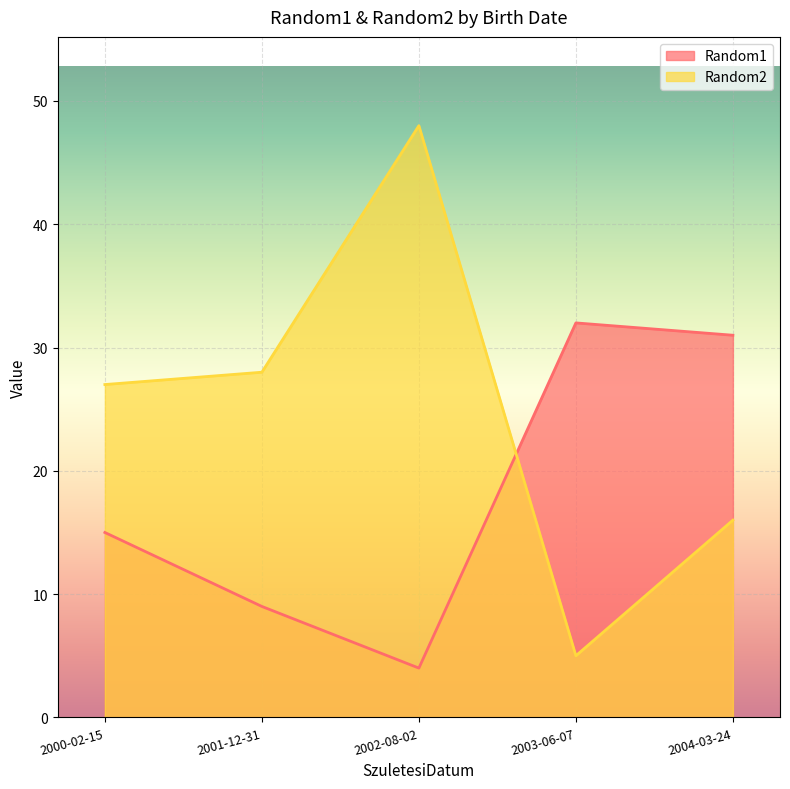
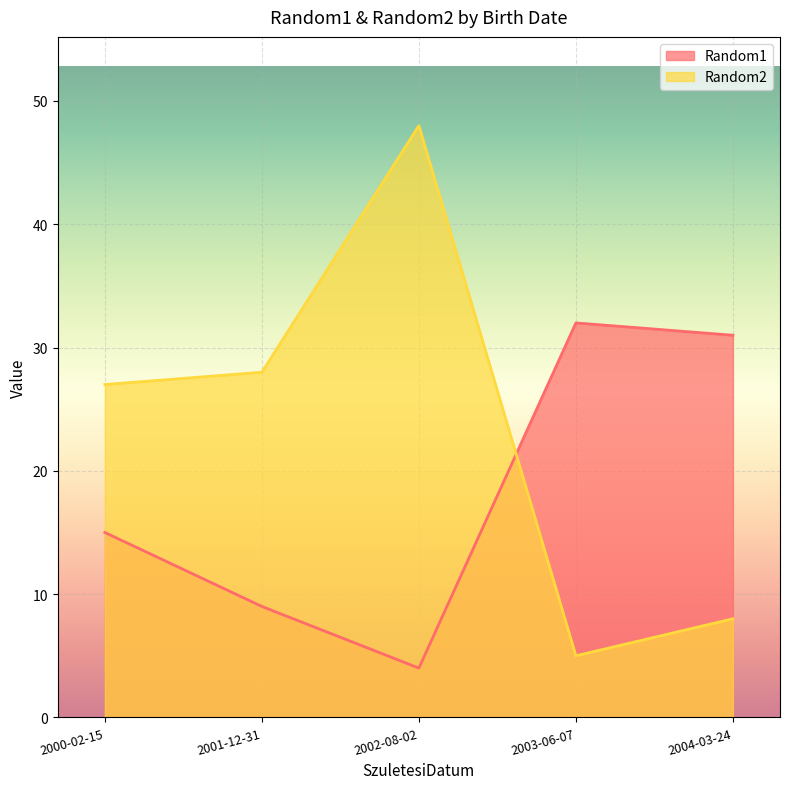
Random2, 2004-03-24: 16 -> 8
